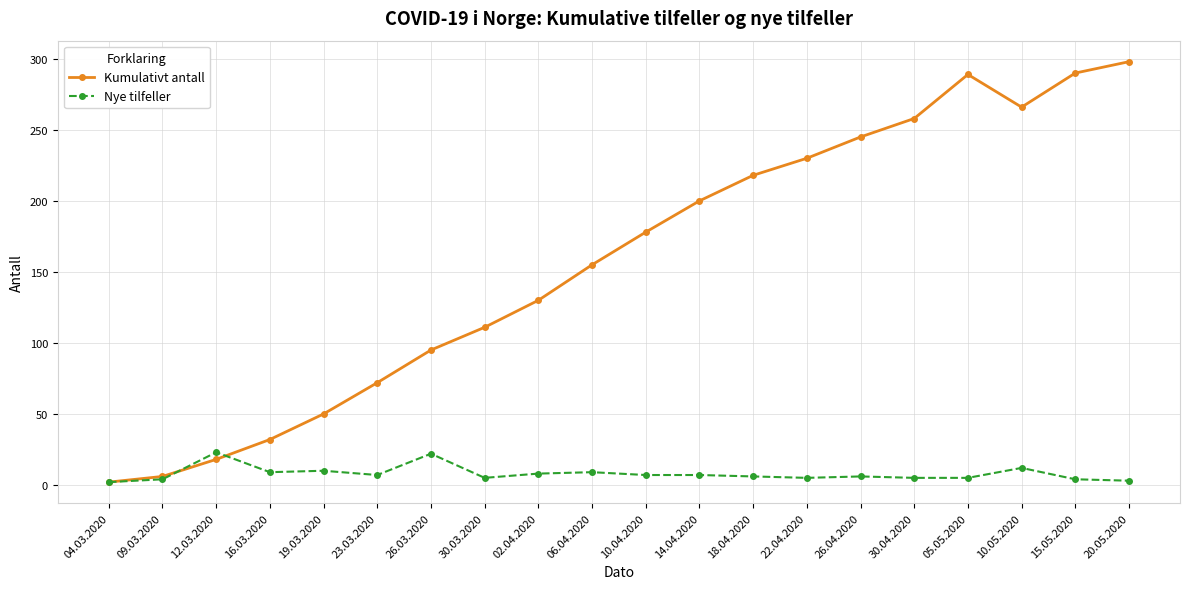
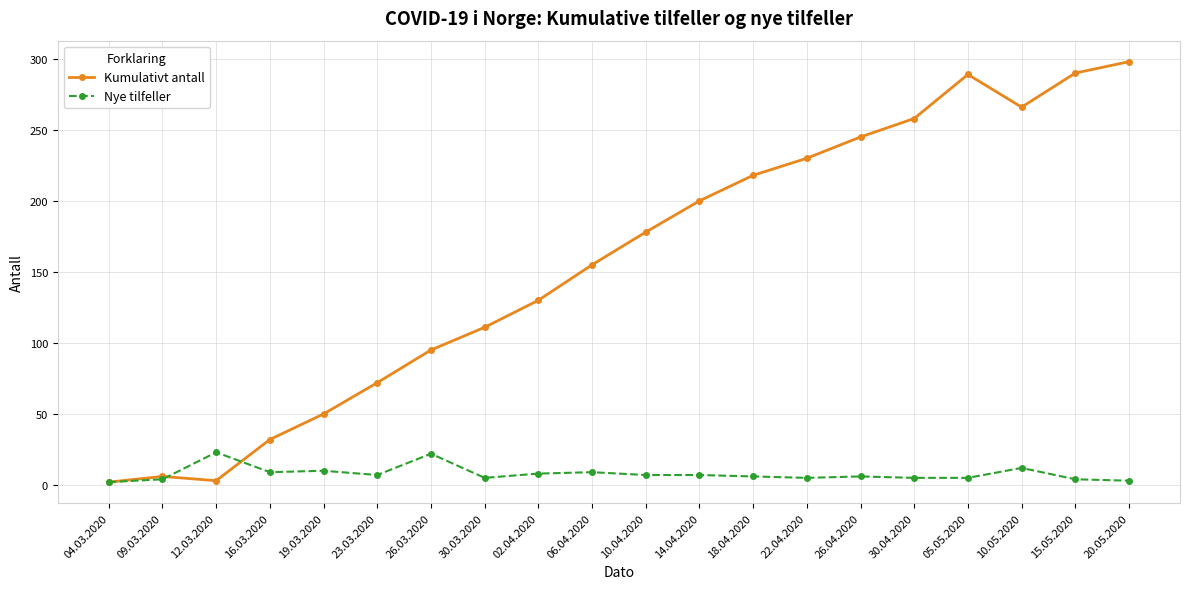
Kumulativt antall, 12.03.2020: 18 -> 3
